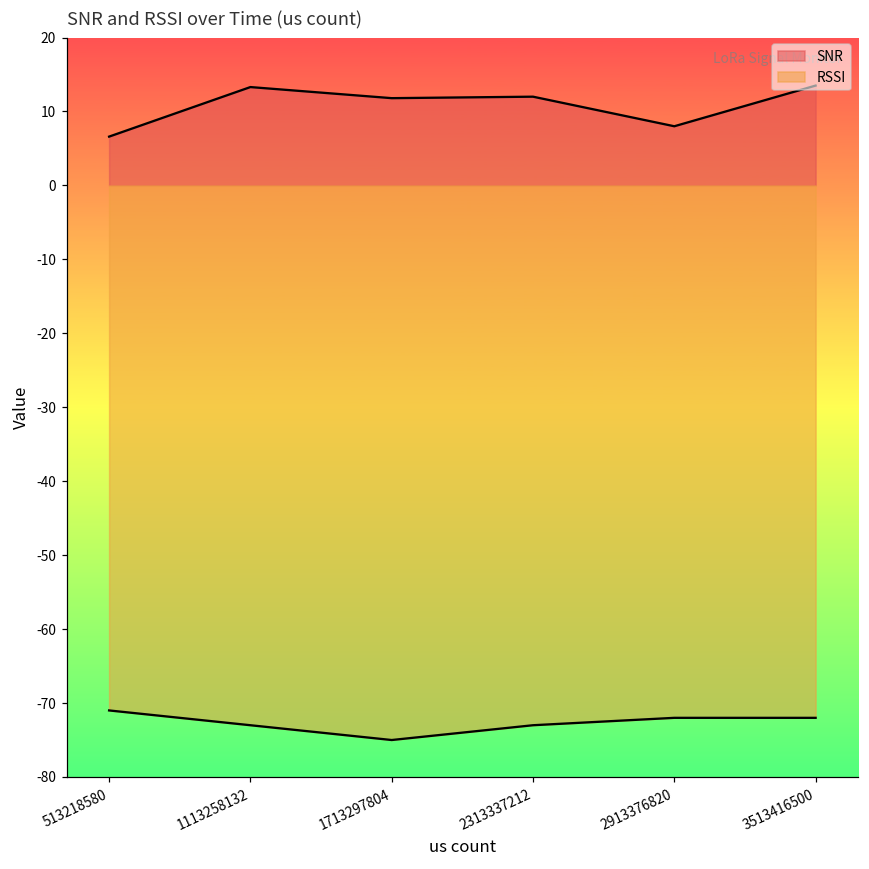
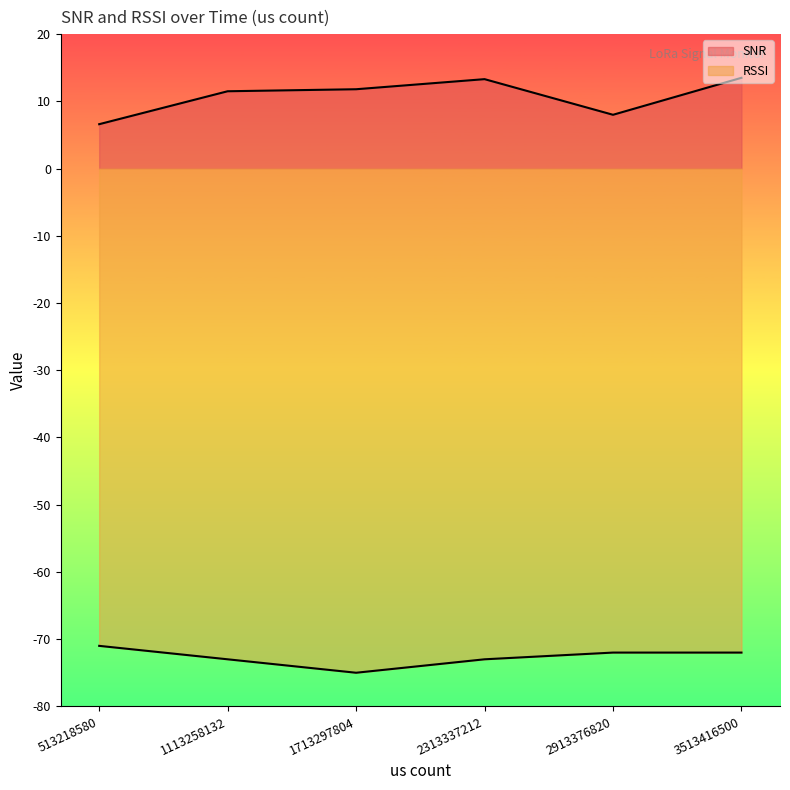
SNR, 1113258132: 13 -> 12
SNR, 2313337212: 12 -> 13
